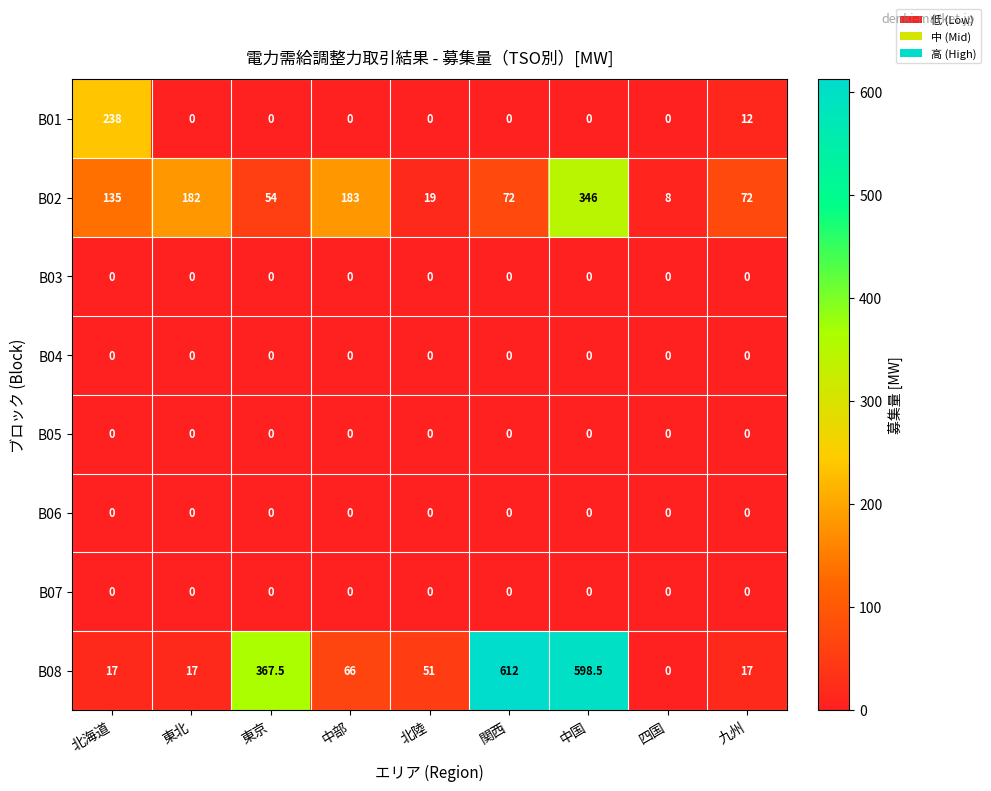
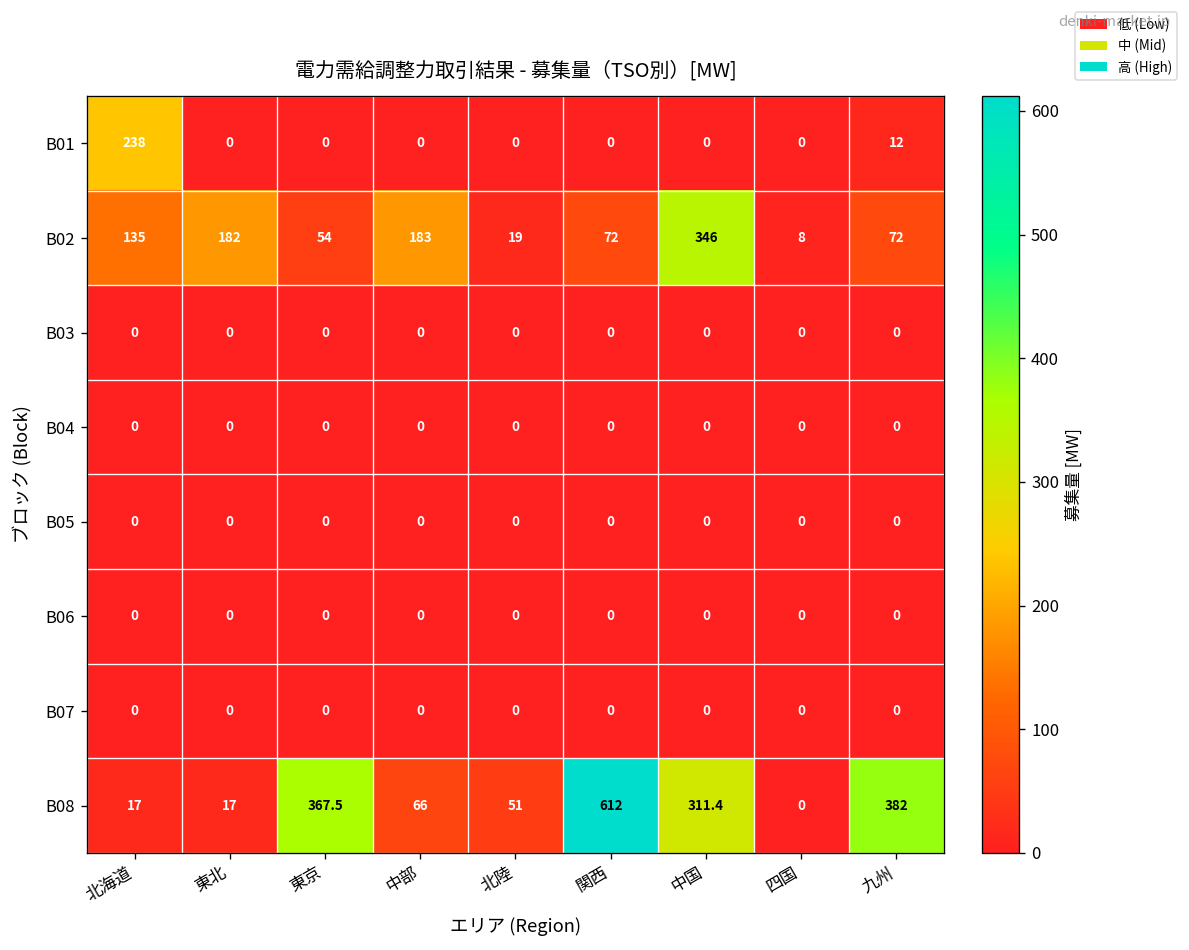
B08, 中国: 598.5 -> 311.4
B08, 九州: 17 -> 382
